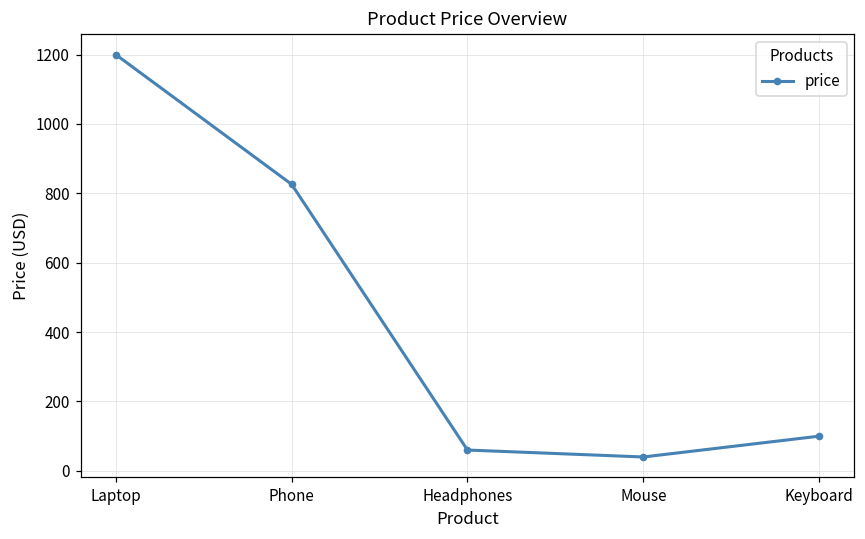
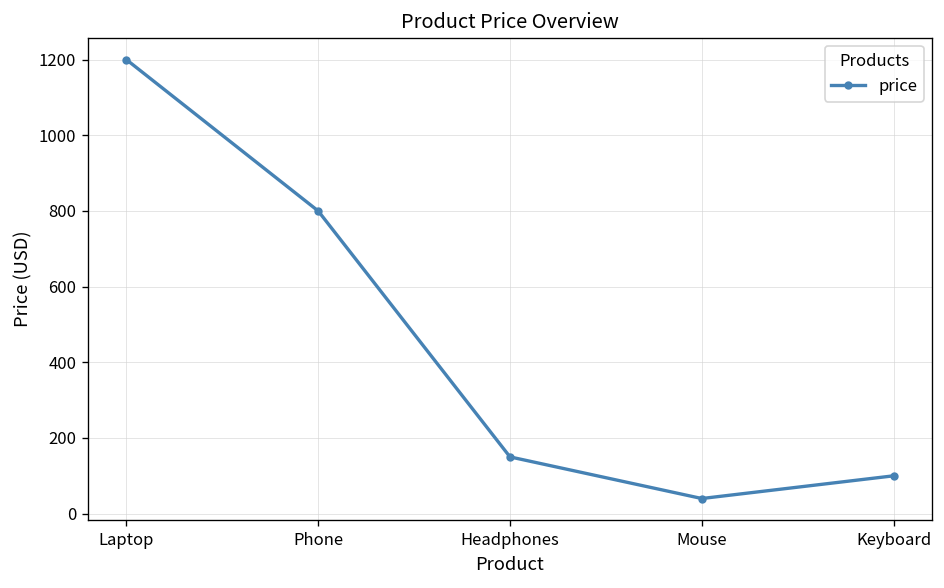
Phone: 830 -> 800
Headphones: 60 -> 150
